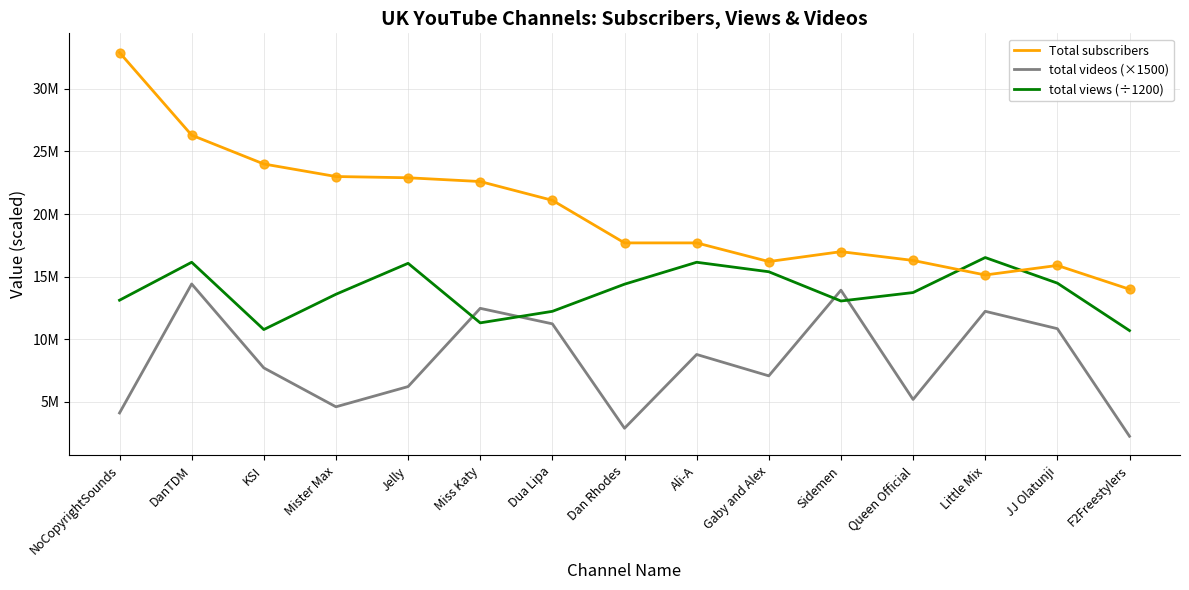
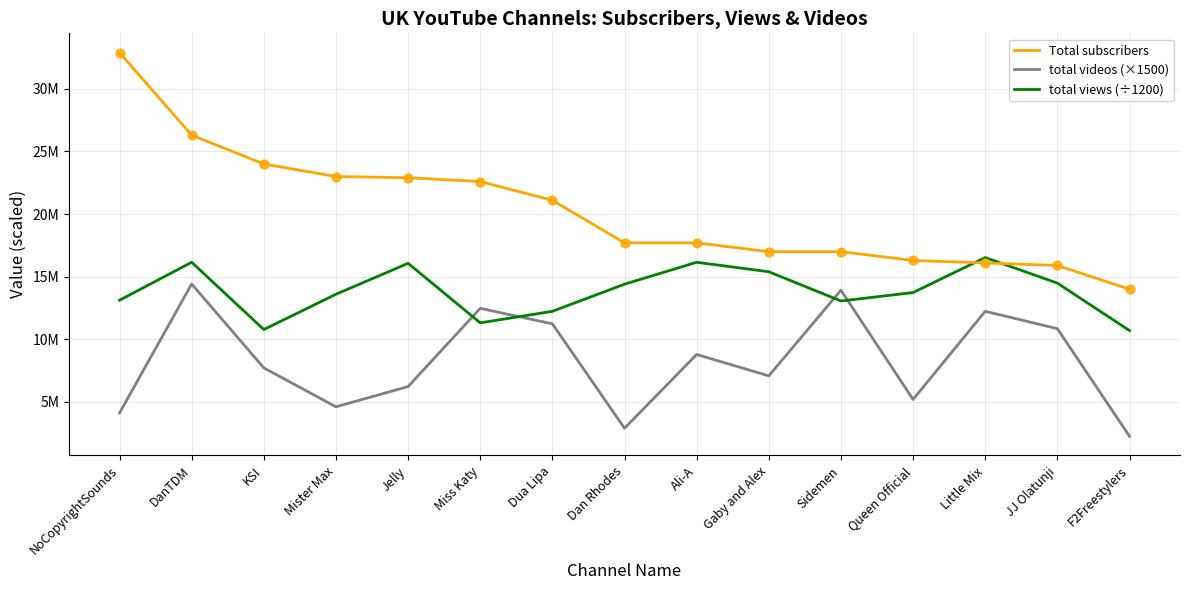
Total subscribers, Gaby and Alex: 16200000 -> 17000000
Total subscribers, Little Mix: 15100000 -> 16100000
